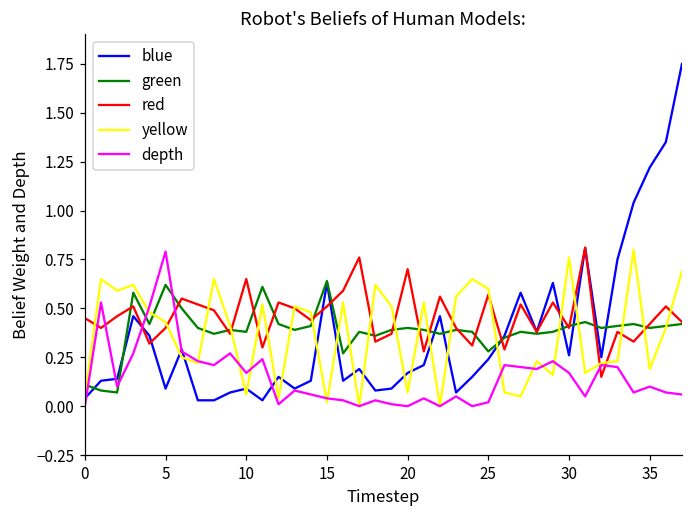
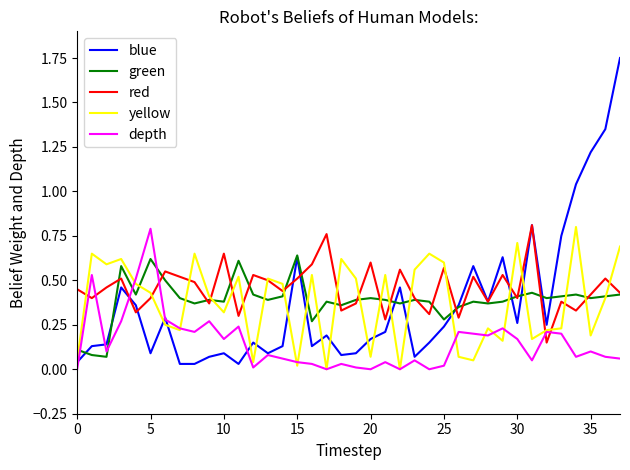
yellow, 10: 0.06 -> 0.32
red, 20: 0.7 -> 0.6
yellow, 30: 0.76 -> 0.71
